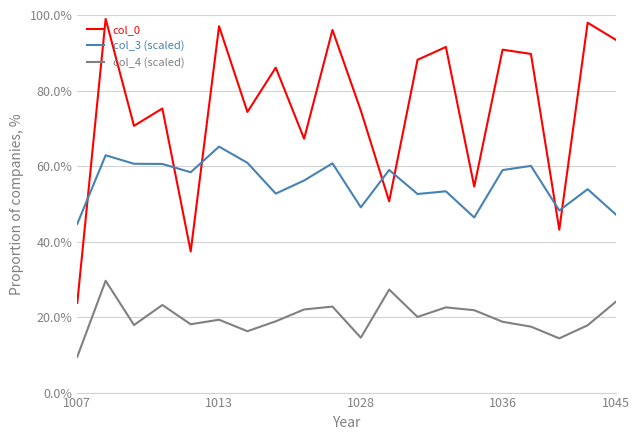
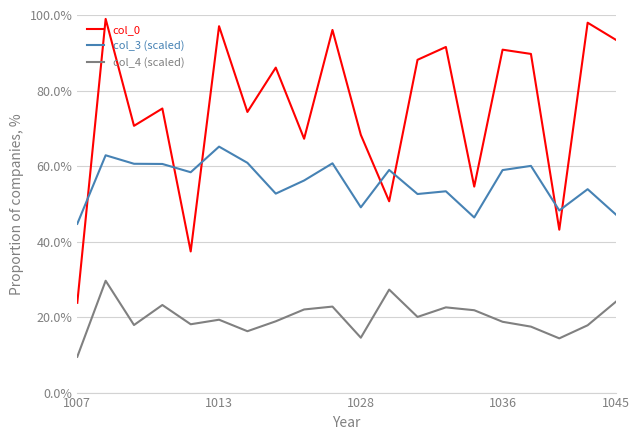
col_0, 1028: 75% -> 68%
